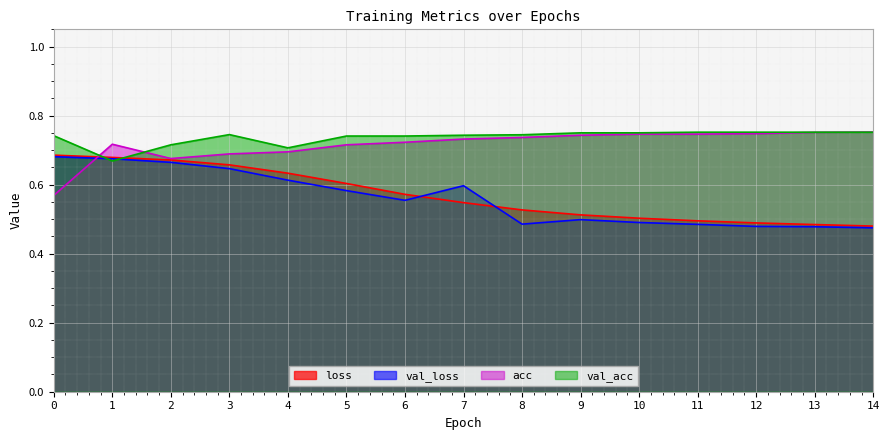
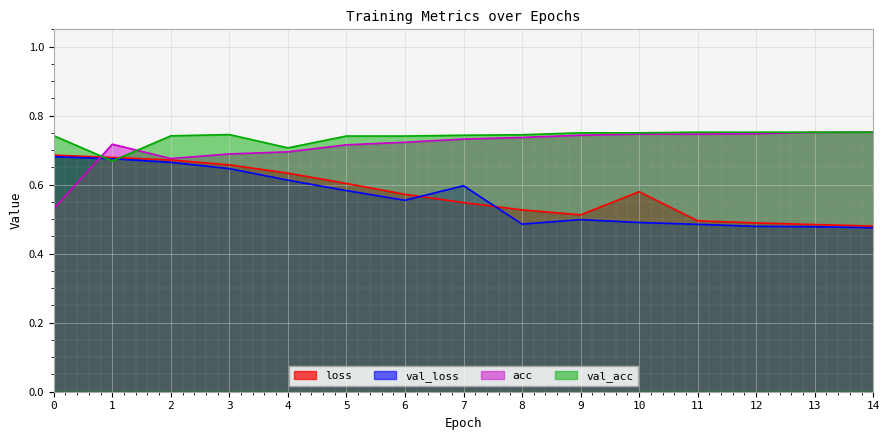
acc, 0: 0.57 -> 0.53
val_acc, 2: 0.72 -> 0.74
loss, 10: 0.50 -> 0.58
